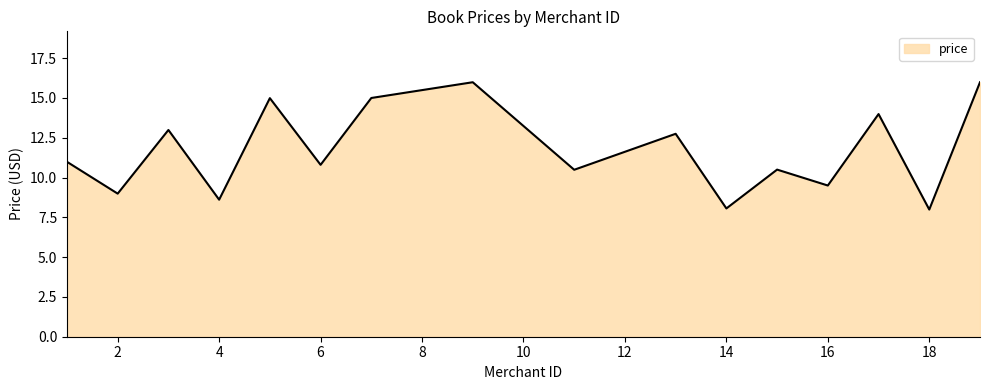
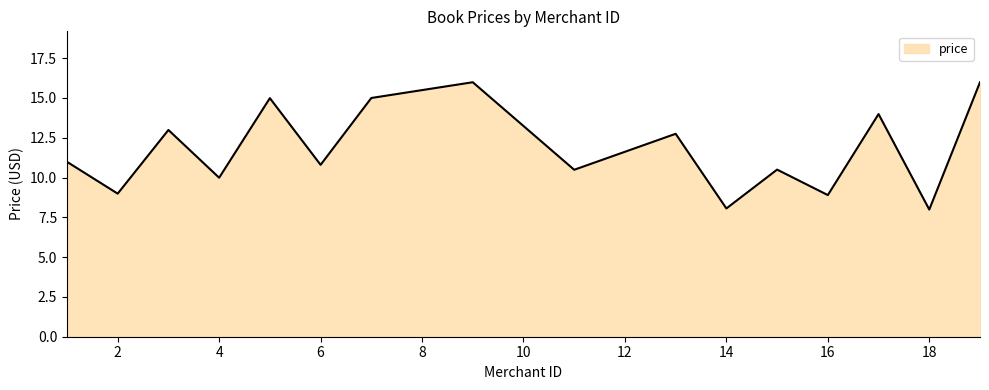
4: 8.6 -> 10.0
16: 9.5 -> 8.9
